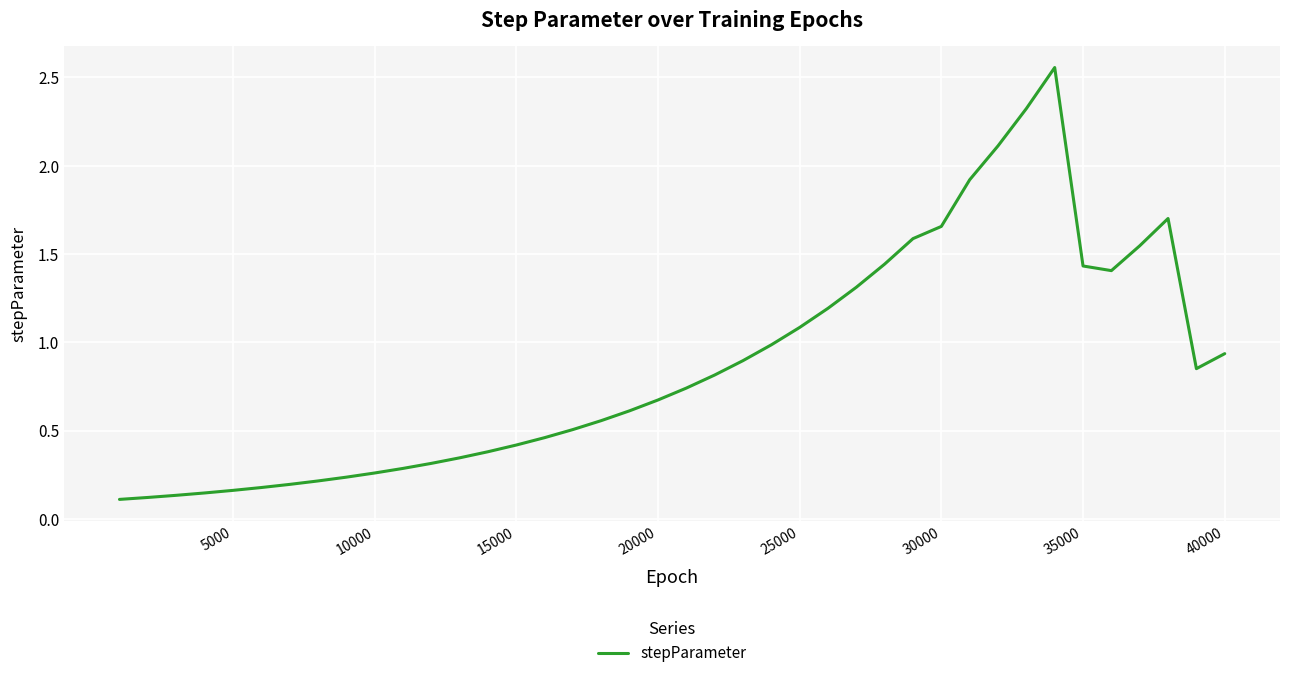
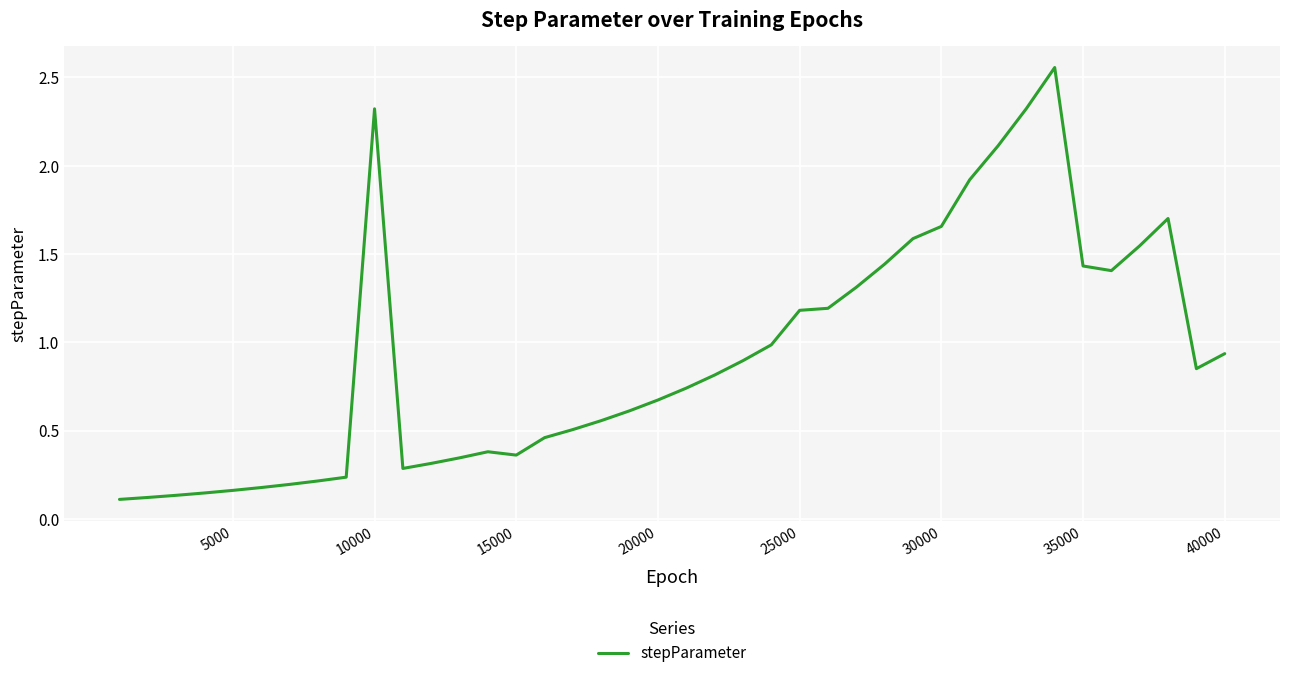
10000: 0.26 -> 2.32
15000: 0.42 -> 0.36
25000: 1.08 -> 1.18
